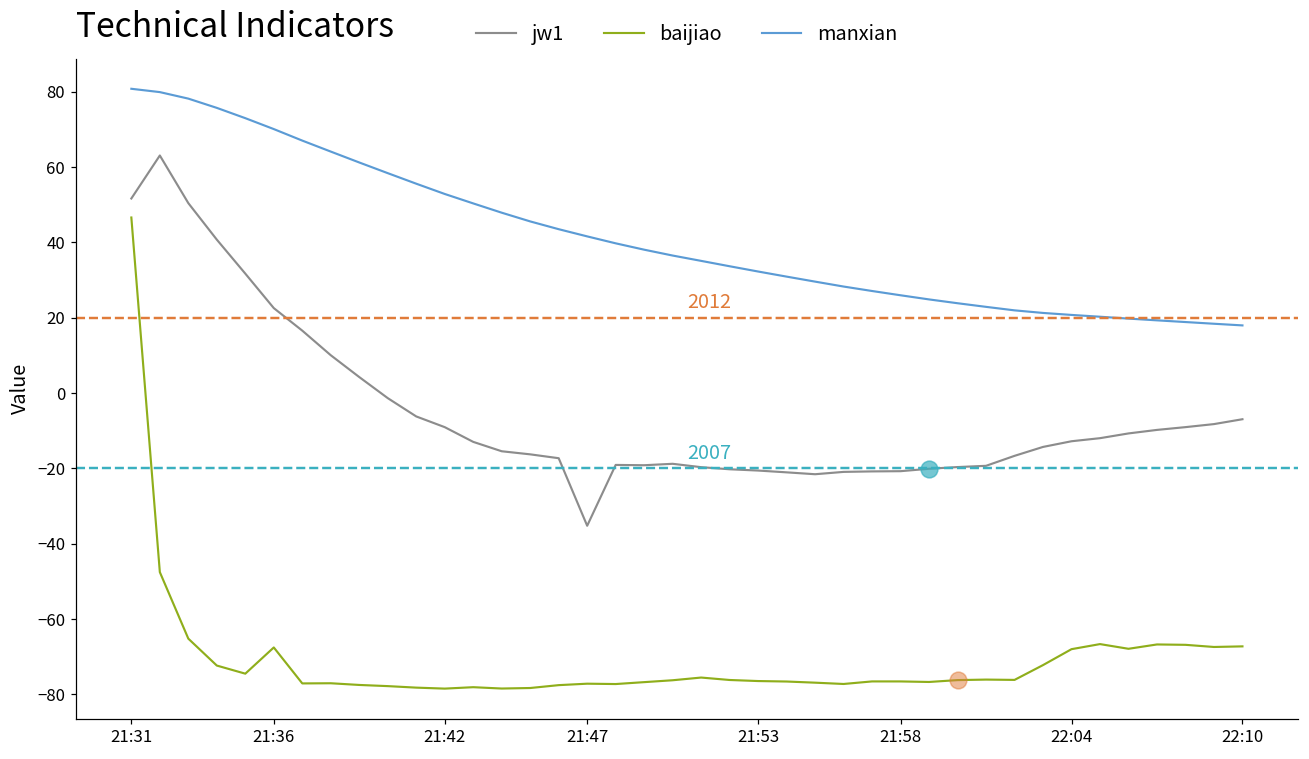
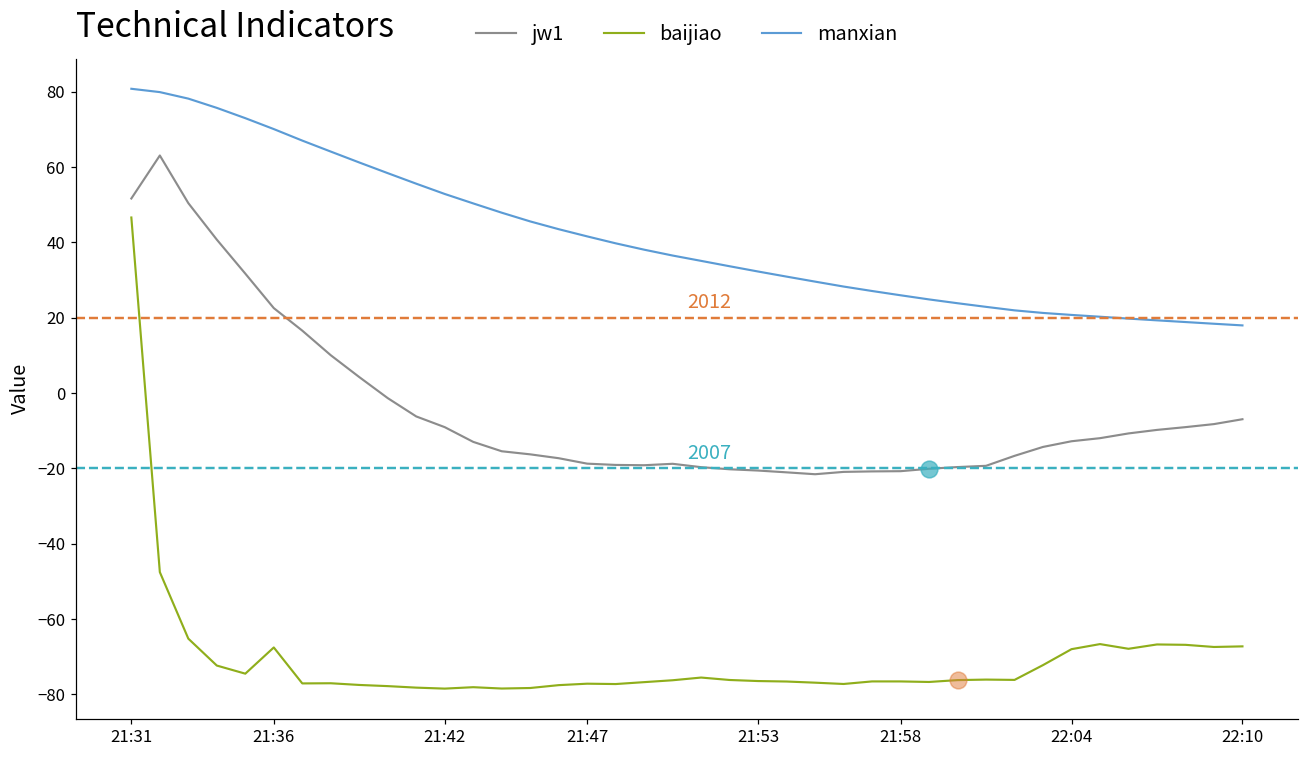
jw1, 21:47: -35 -> -19
